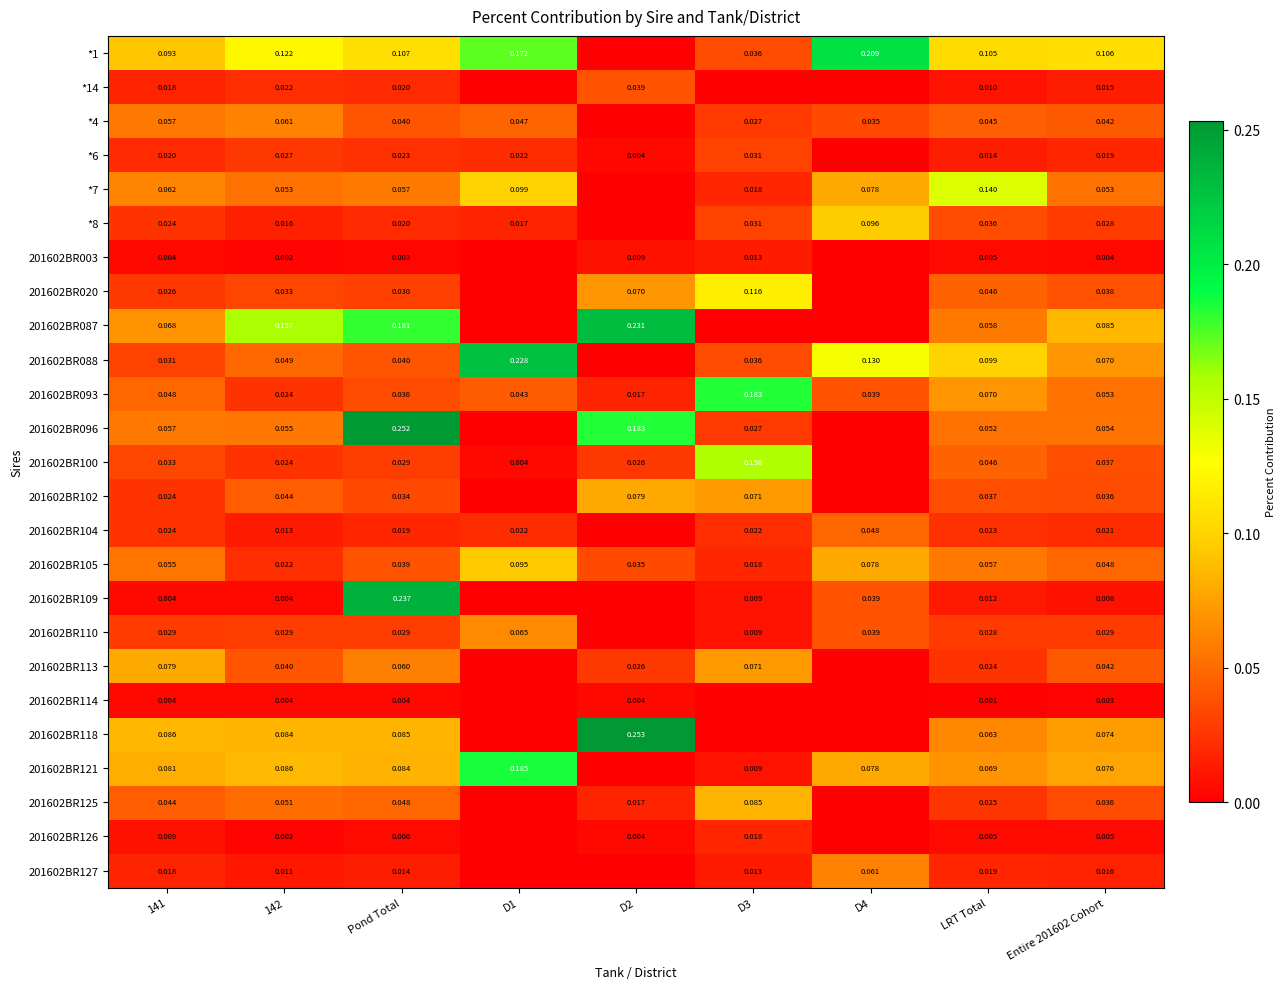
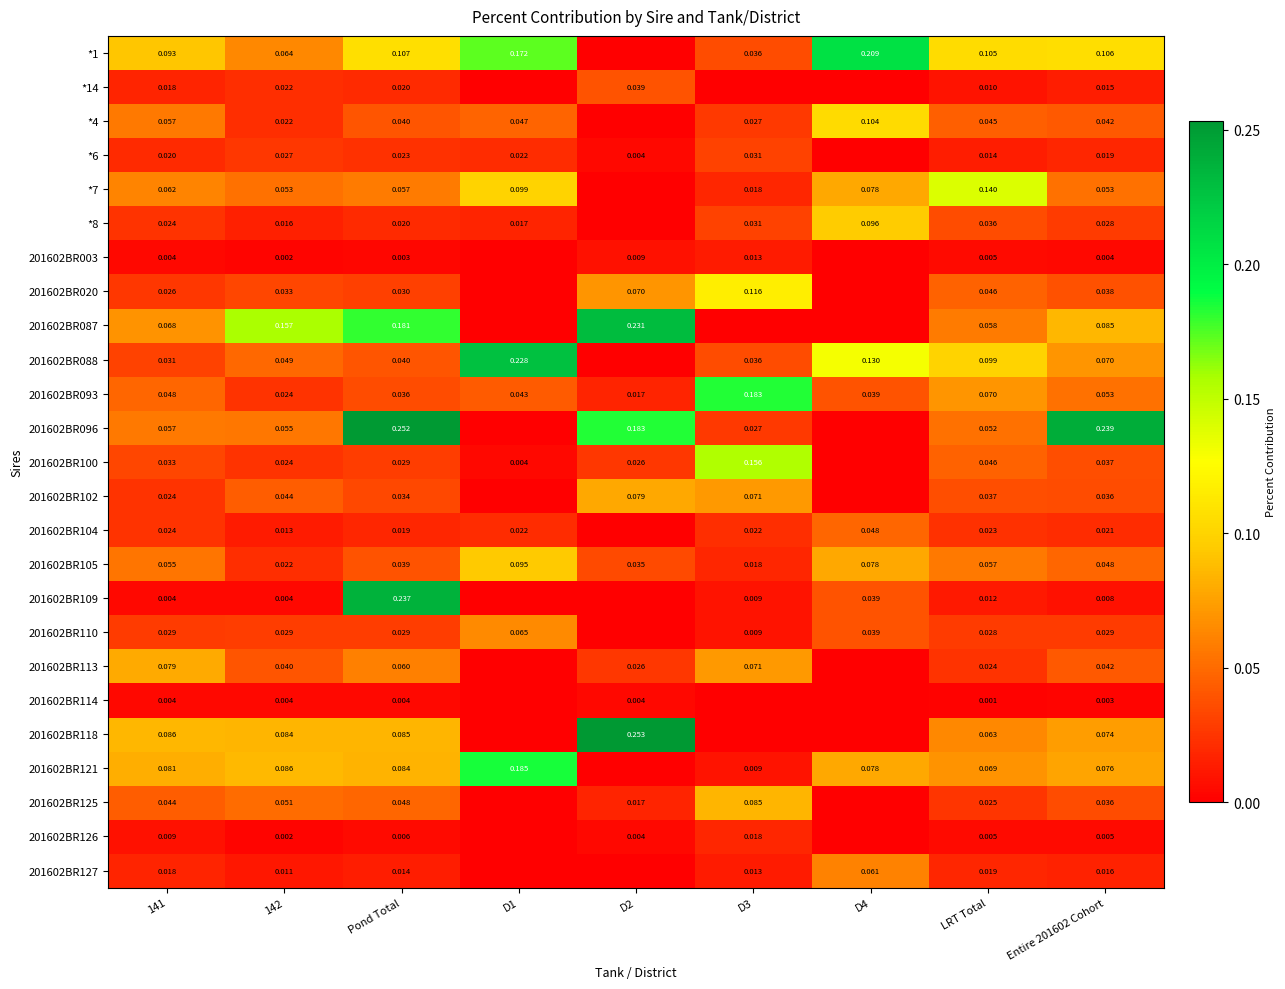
*1, 142: 0.122 -> 0.064
*4, 142: 0.061 -> 0.022
*4, D4: 0.035 -> 0.104
201602BR096, Entire 201602 Cohort: 0.054 -> 0.239
